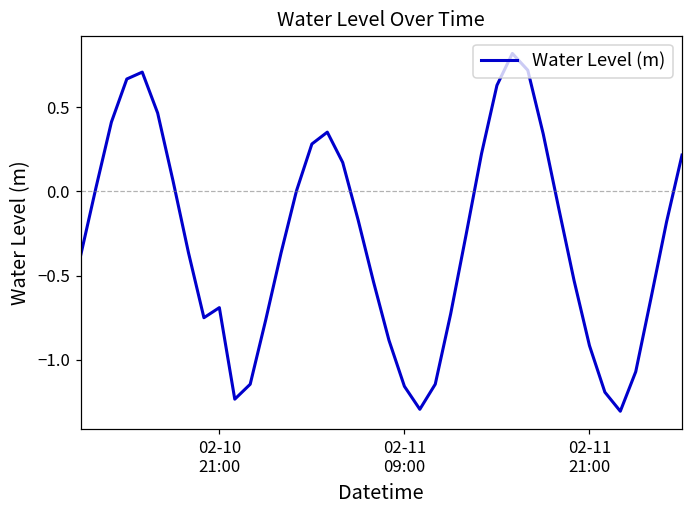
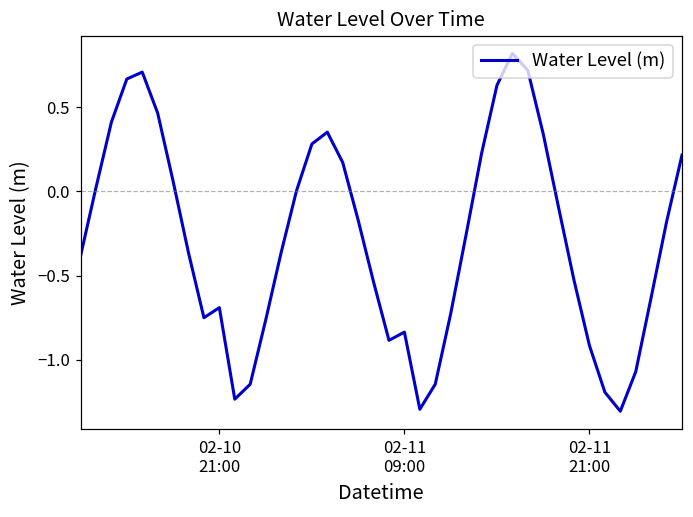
02-11 09:00: -1.16 -> -0.84
